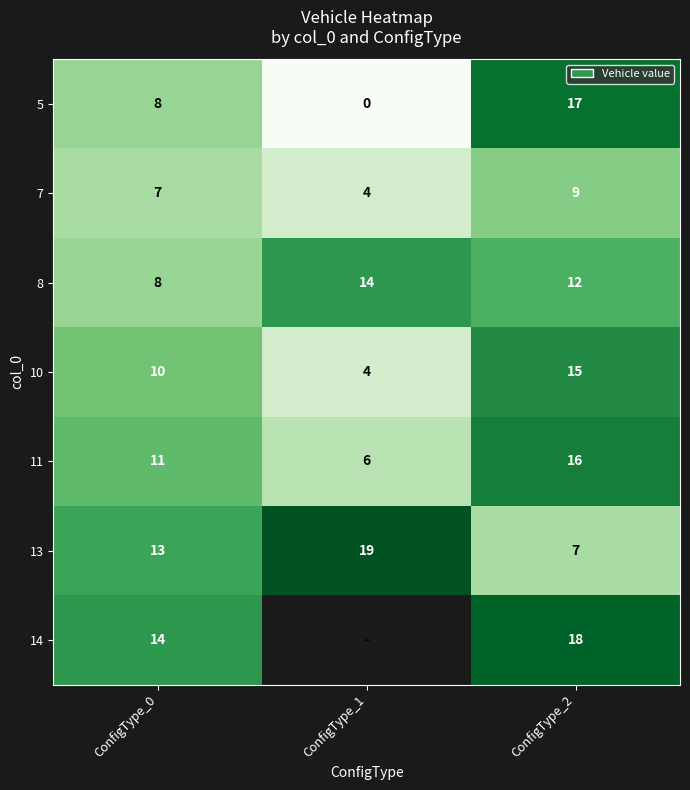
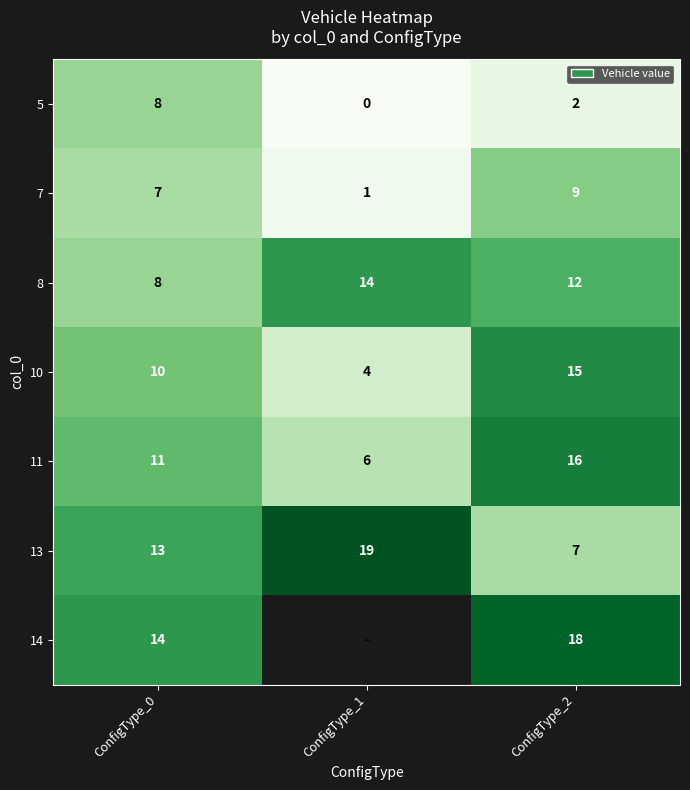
5, ConfigType_2: 17 -> 2
7, ConfigType_1: 4 -> 1
